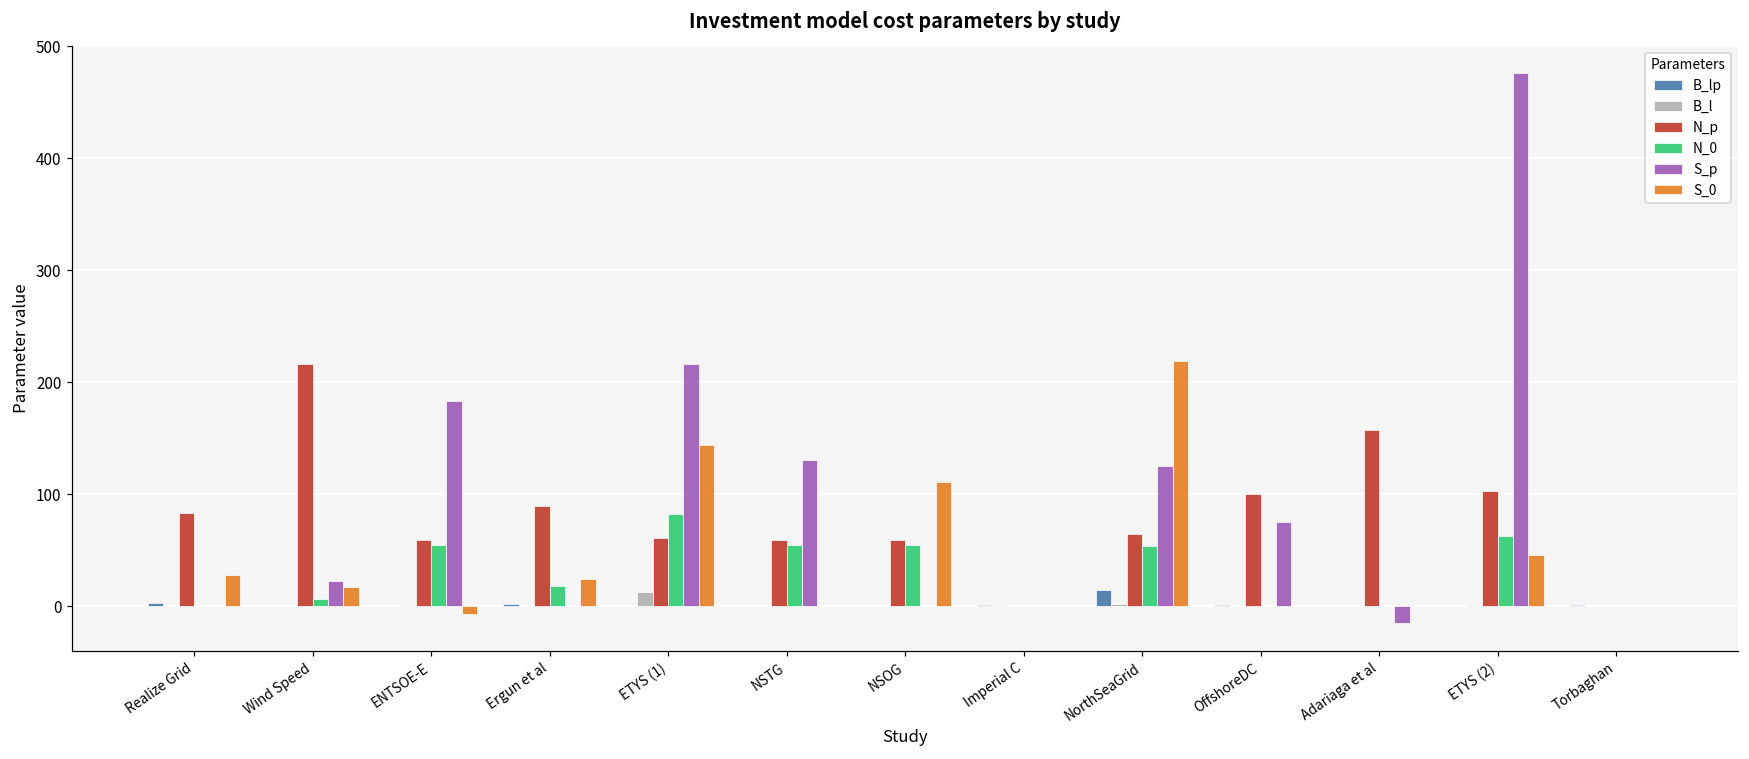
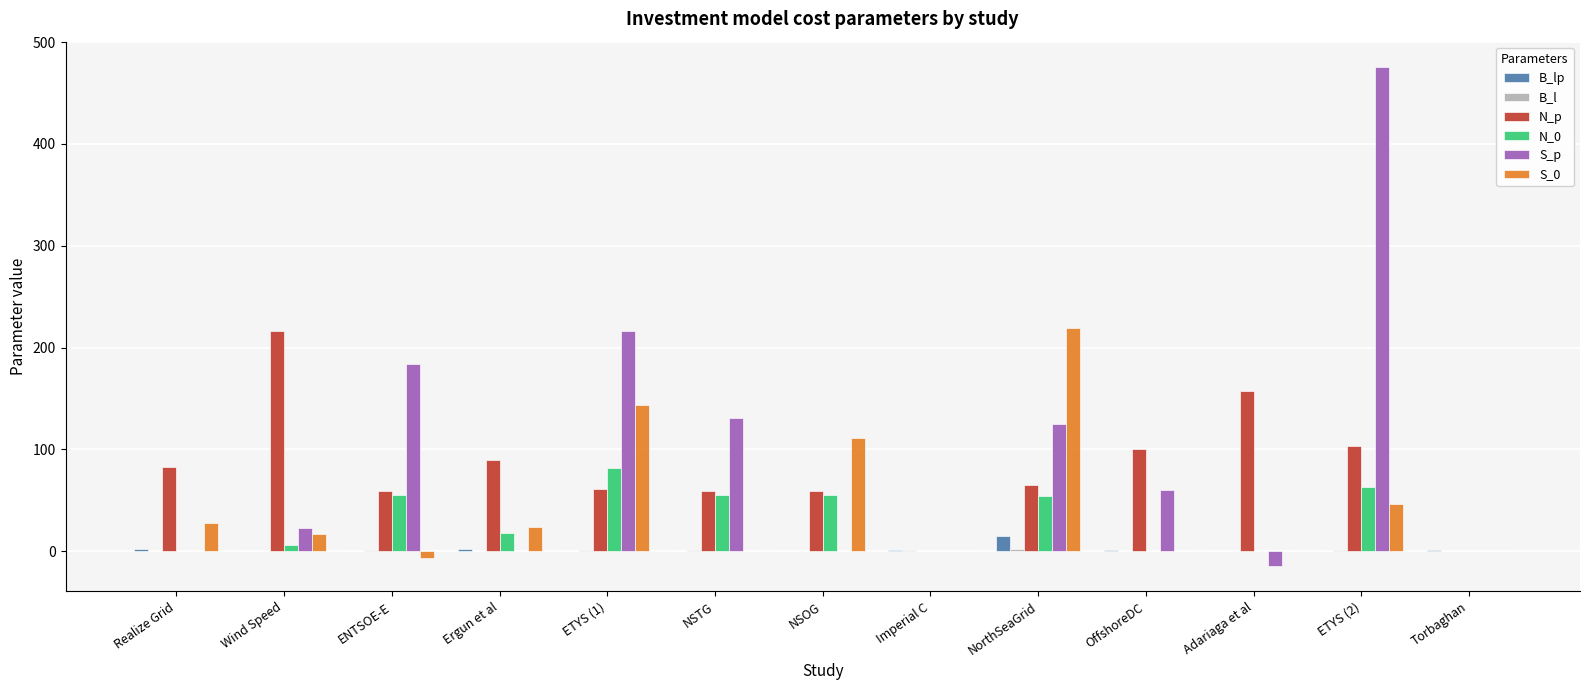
B_l, ETYS (1): 13 -> 1
S_p, OffshoreDC: 75 -> 60
